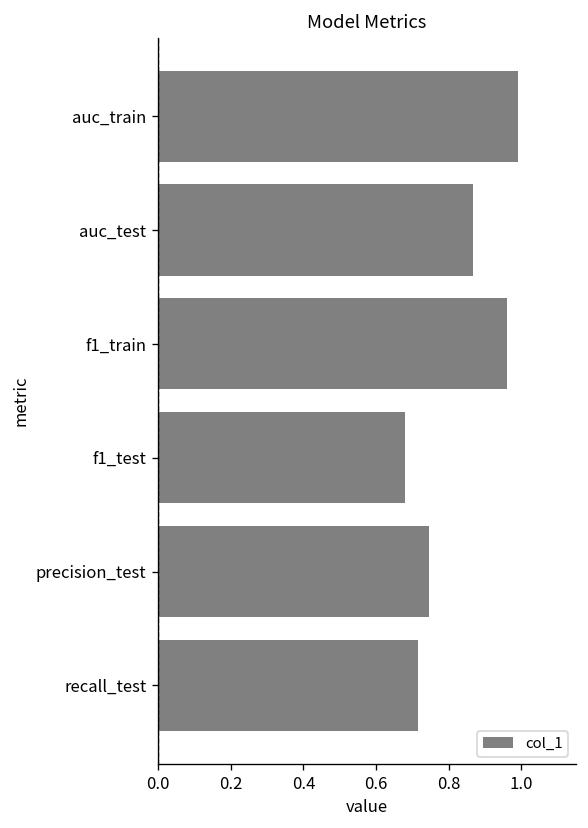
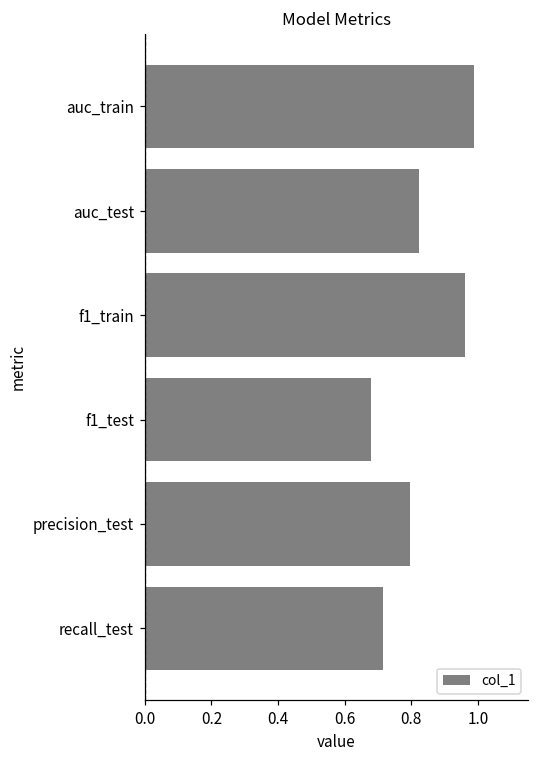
auc_test: 0.87 -> 0.82
precision_test: 0.75 -> 0.80
